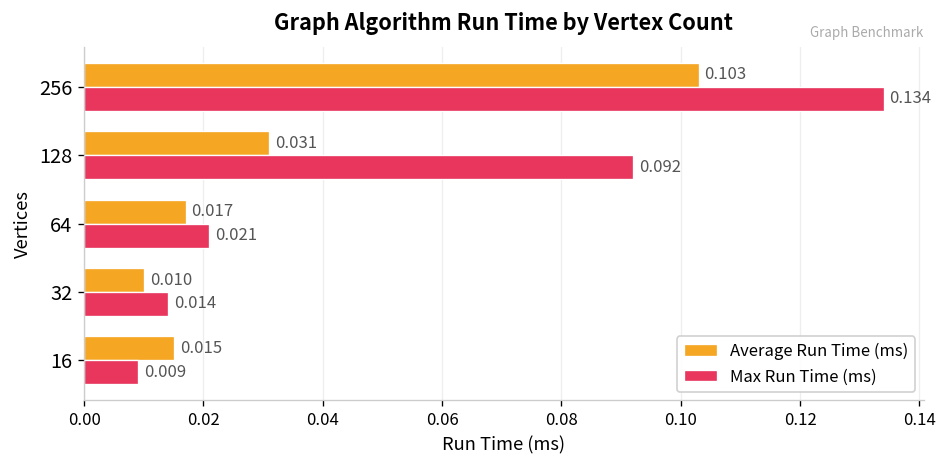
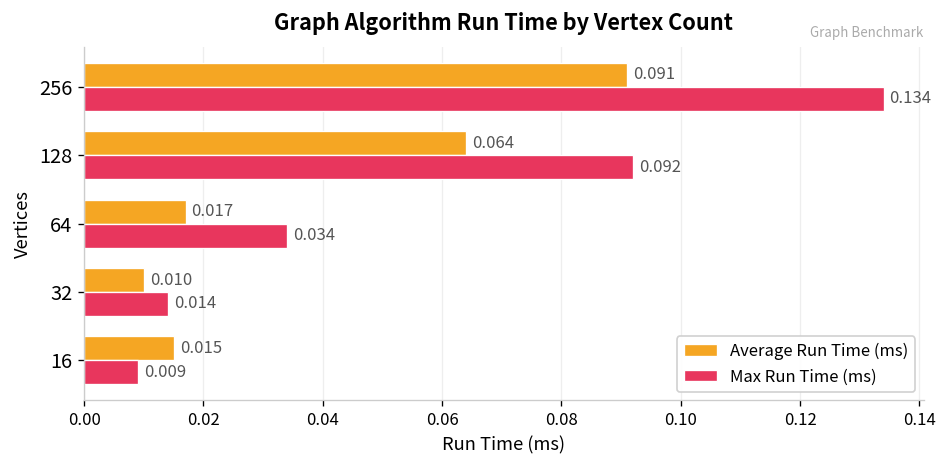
Average Run Time (ms), 256: 0.103 -> 0.091
Average Run Time (ms), 128: 0.031 -> 0.064
Max Run Time (ms), 64: 0.021 -> 0.034
